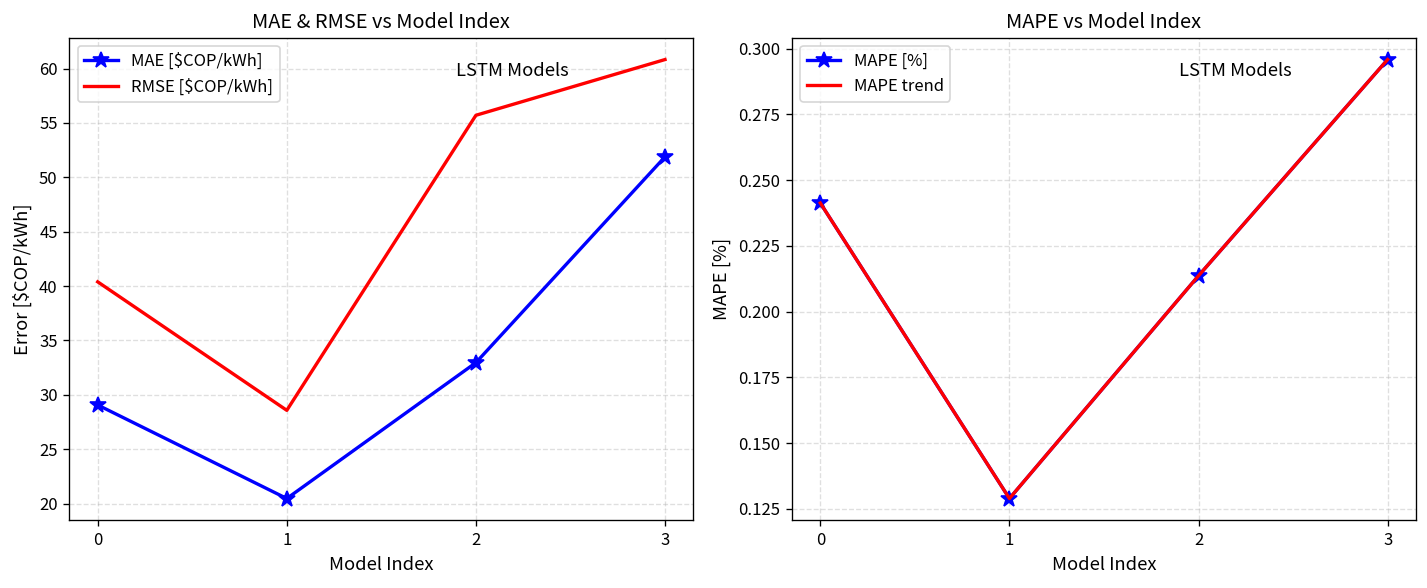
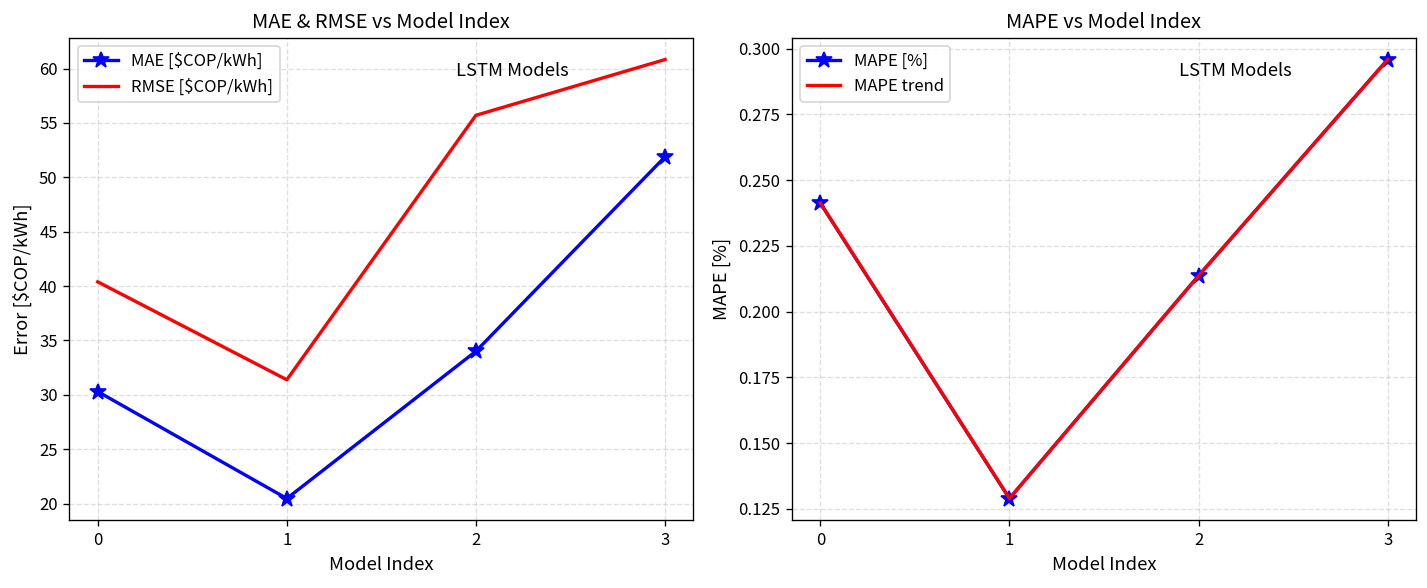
MAE & RMSE vs Model Index, MAE [$COP/kWh], 0: 29 -> 30
MAE & RMSE vs Model Index, RMSE [$COP/kWh], 1: 29 -> 31
MAE & RMSE vs Model Index, MAE [$COP/kWh], 2: 33 -> 34
